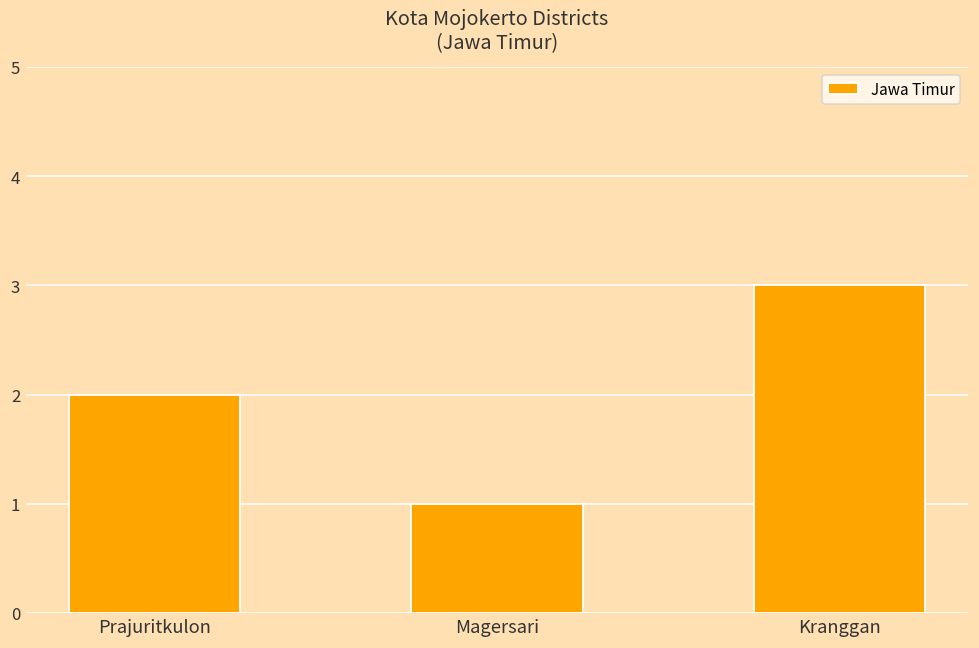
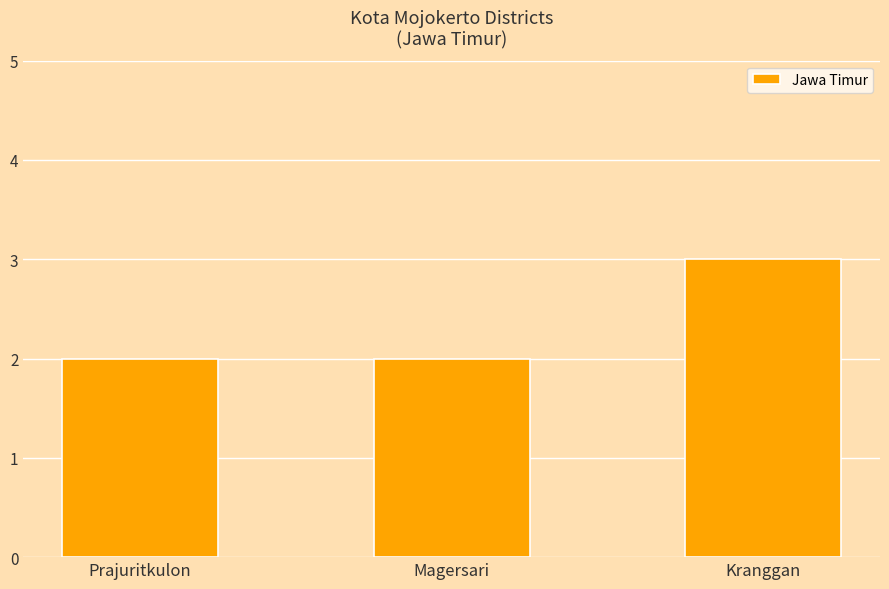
Magersari: 1 -> 2
